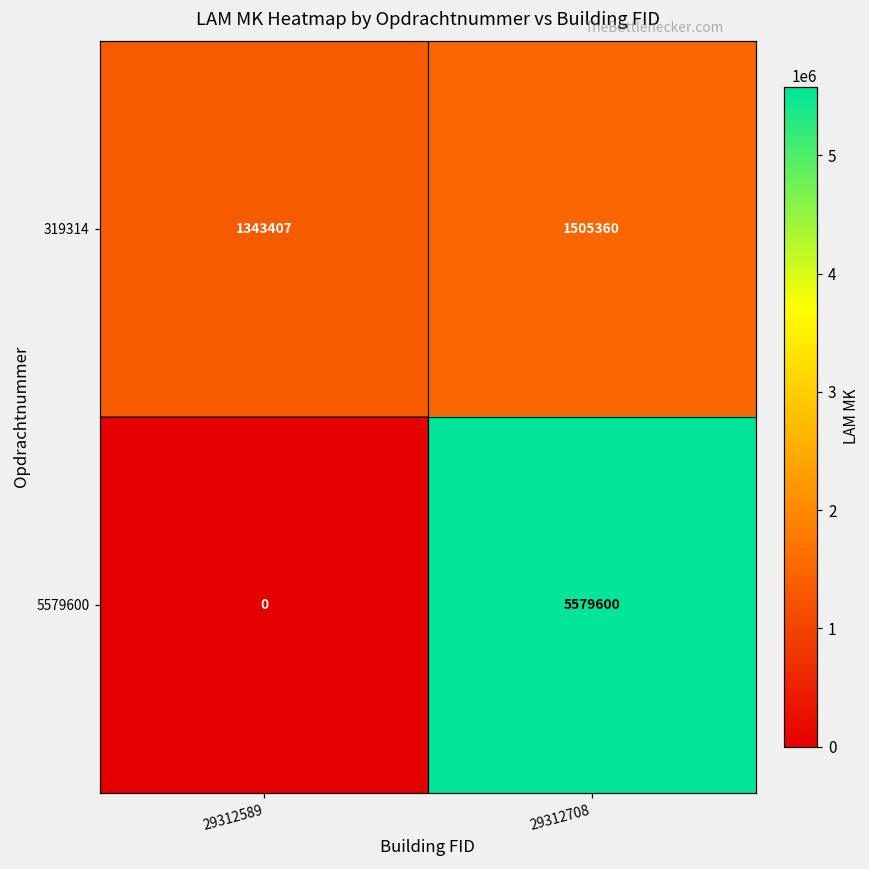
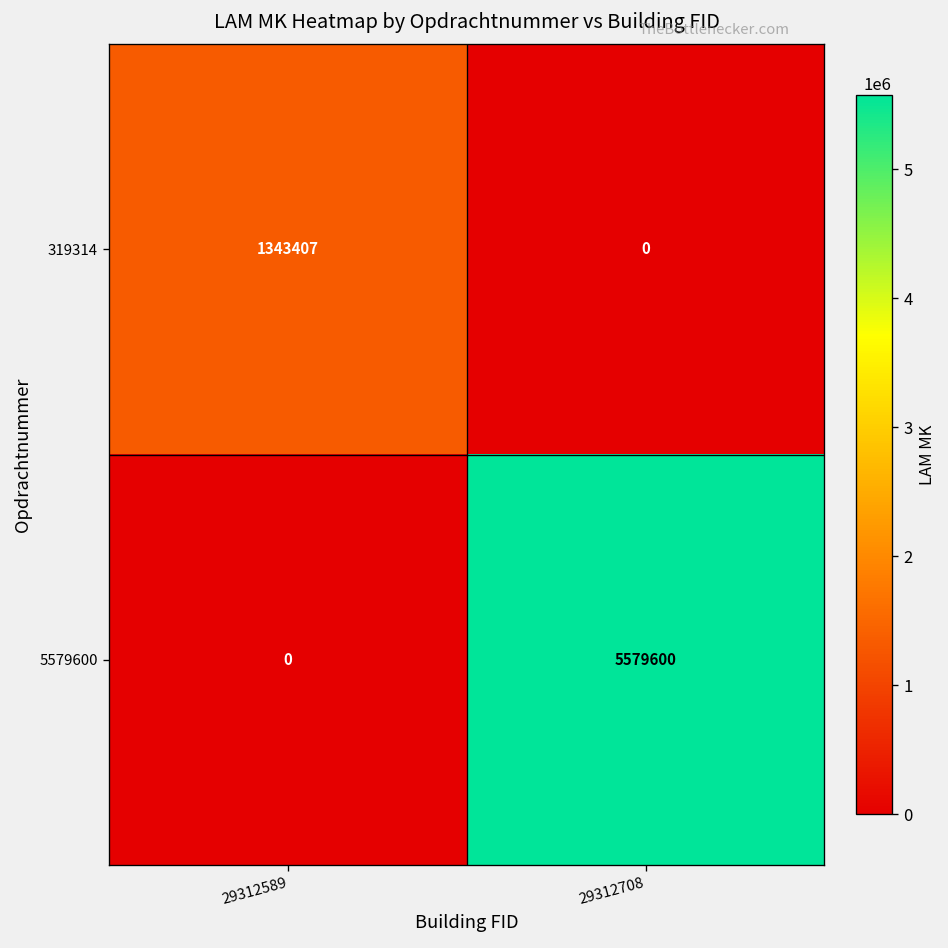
319314, 29312708: 1505360 -> 0
